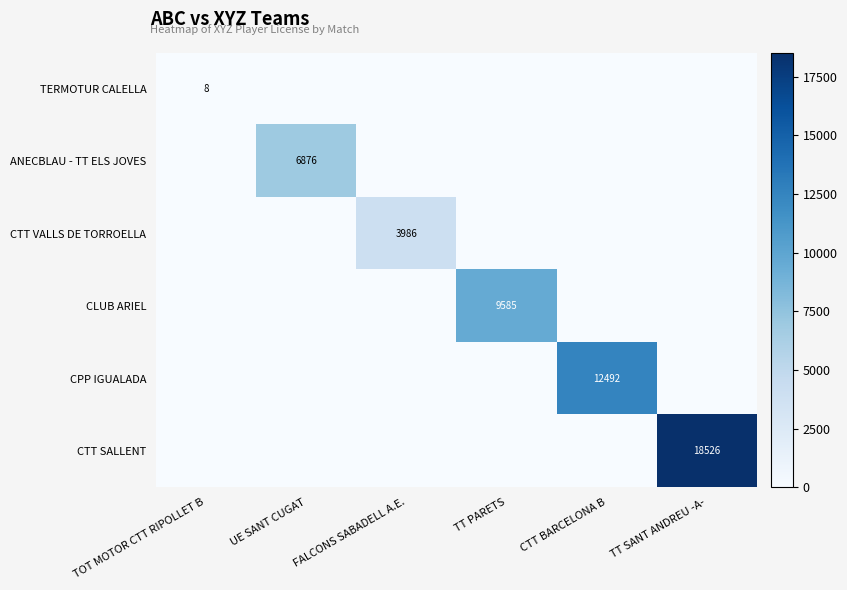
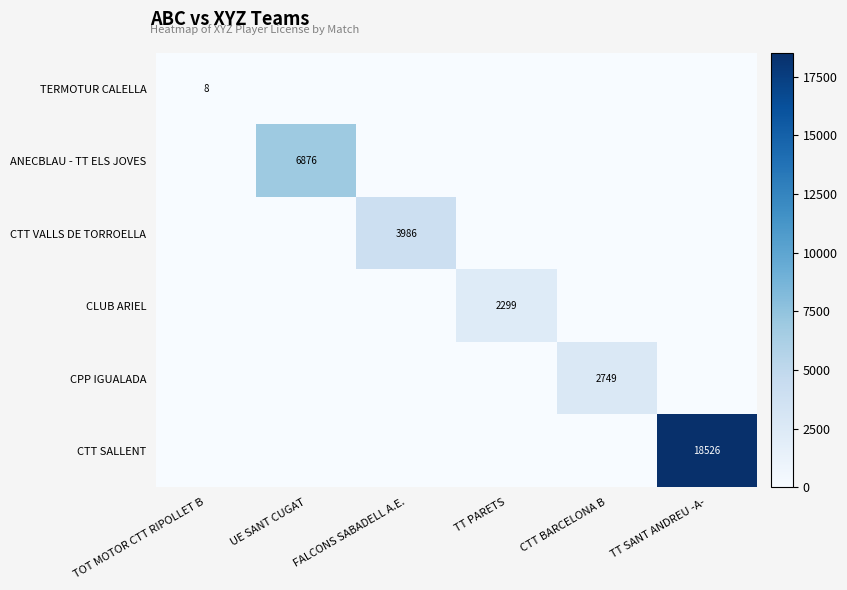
CLUB ARIEL, TT PARETS: 9585 -> 2299
CPP IGUALADA, CTT BARCELONA B: 12492 -> 2749
